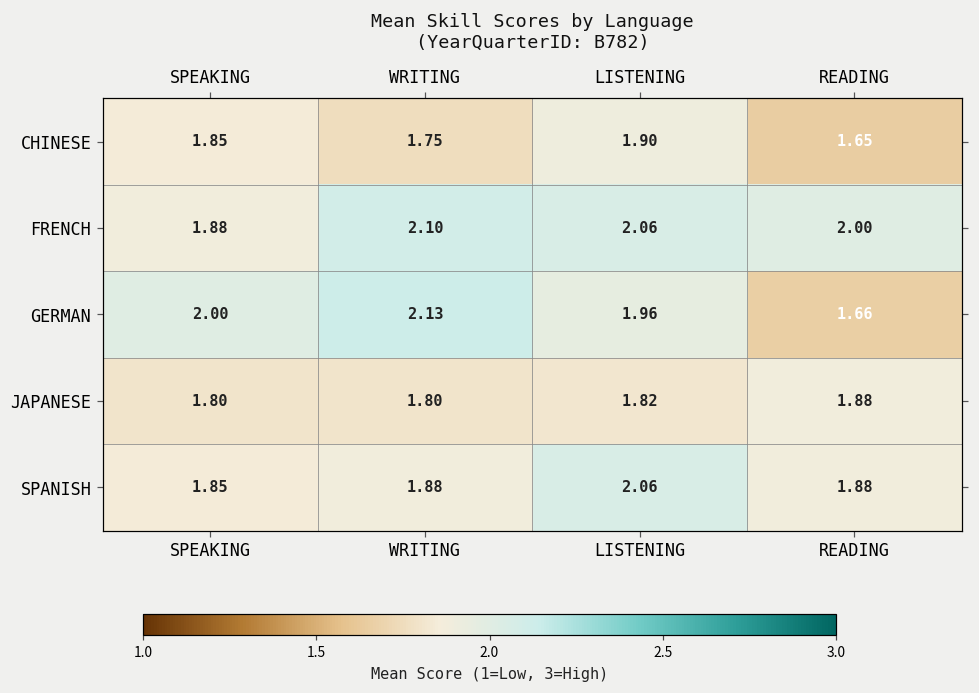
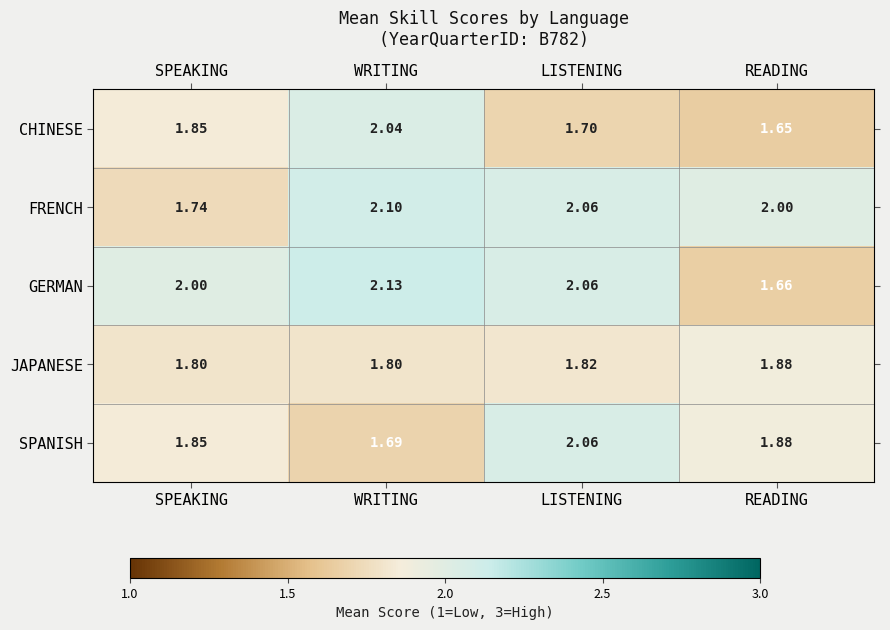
CHINESE, WRITING: 1.75 -> 2.04
CHINESE, LISTENING: 1.90 -> 1.70
FRENCH, SPEAKING: 1.88 -> 1.74
GERMAN, LISTENING: 1.96 -> 2.06
SPANISH, WRITING: 1.88 -> 1.69
